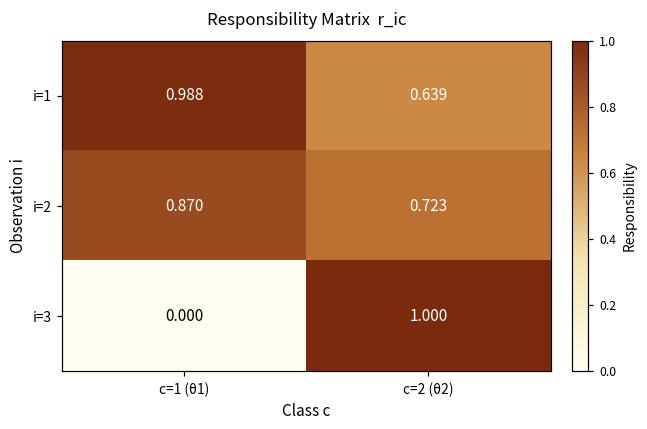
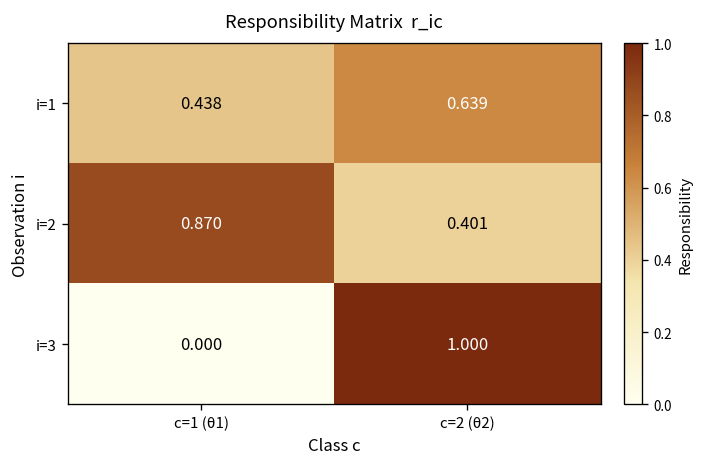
i=1, c=1 (θ1): 0.988 -> 0.438
i=2, c=2 (θ2): 0.723 -> 0.401
